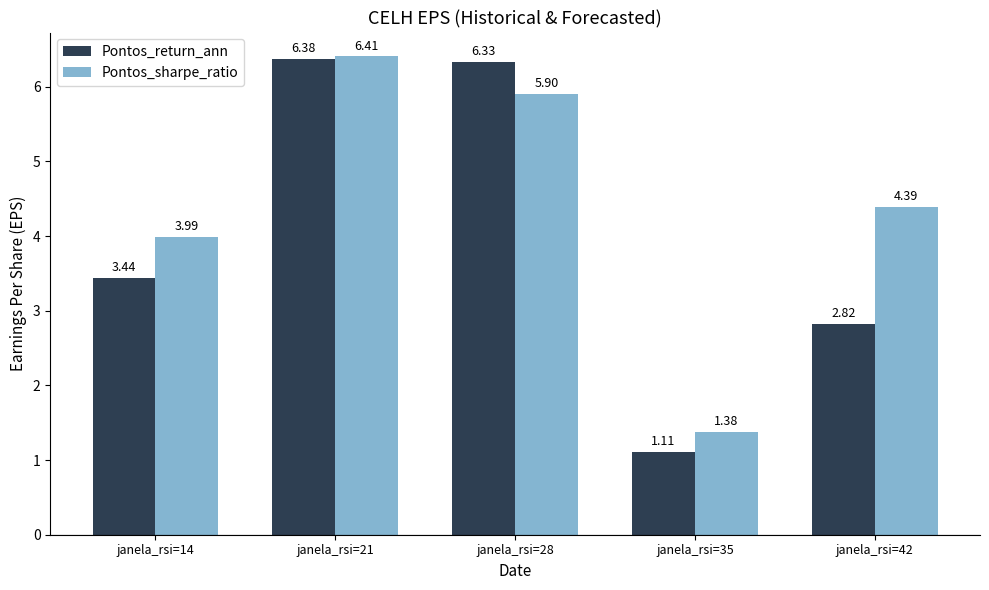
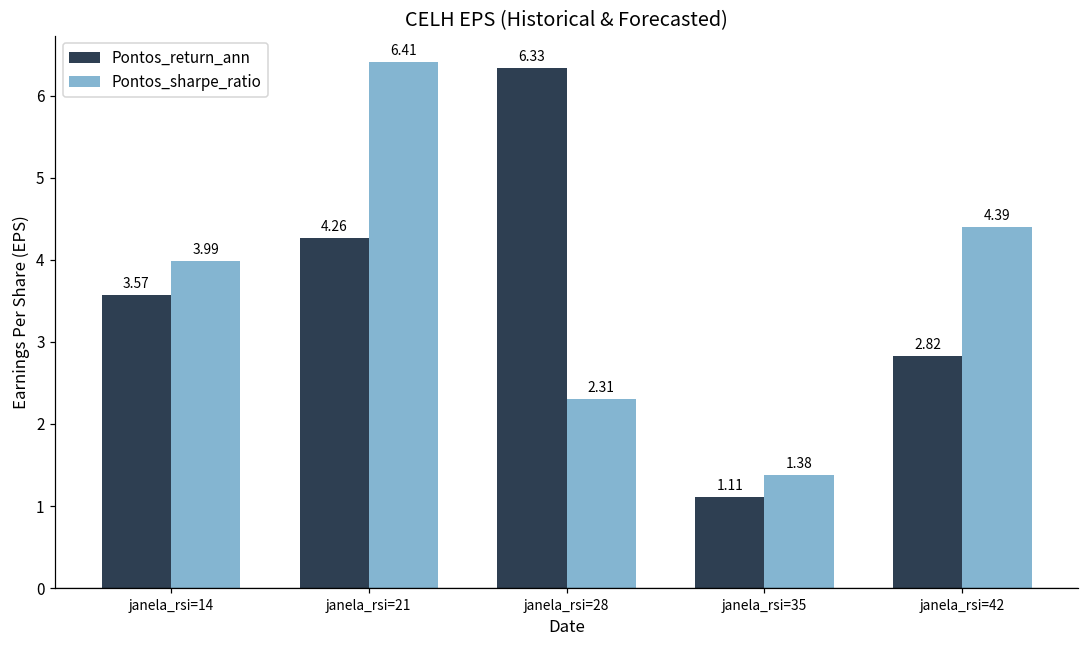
Pontos_return_ann, janela_rsi=14: 3.44 -> 3.57
Pontos_return_ann, janela_rsi=21: 6.38 -> 4.26
Pontos_sharpe_ratio, janela_rsi=28: 5.90 -> 2.31
